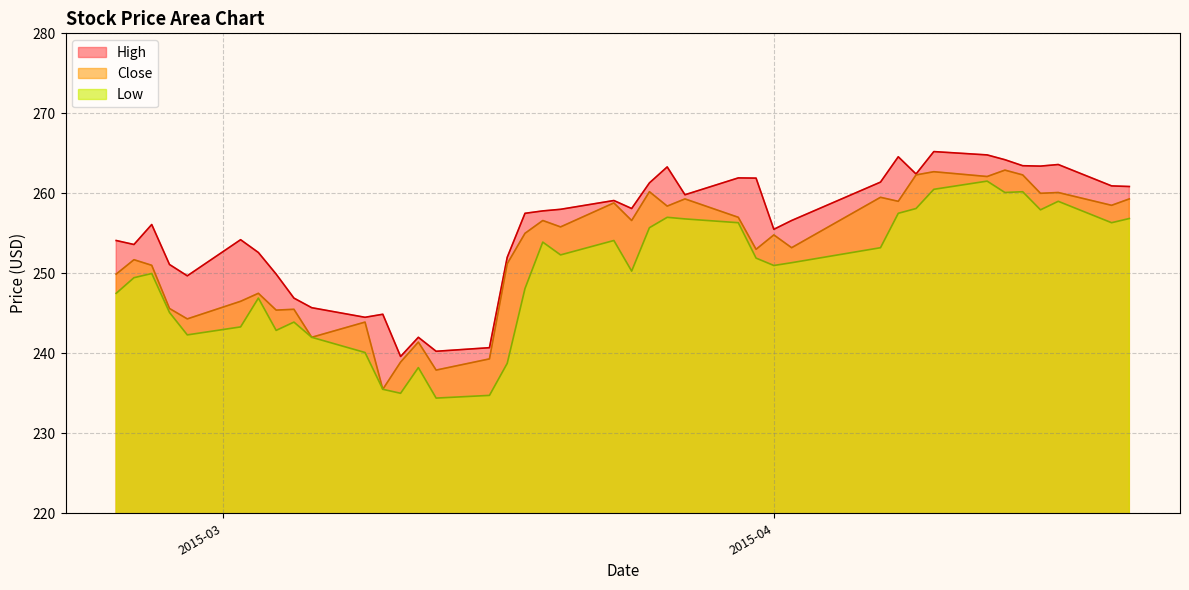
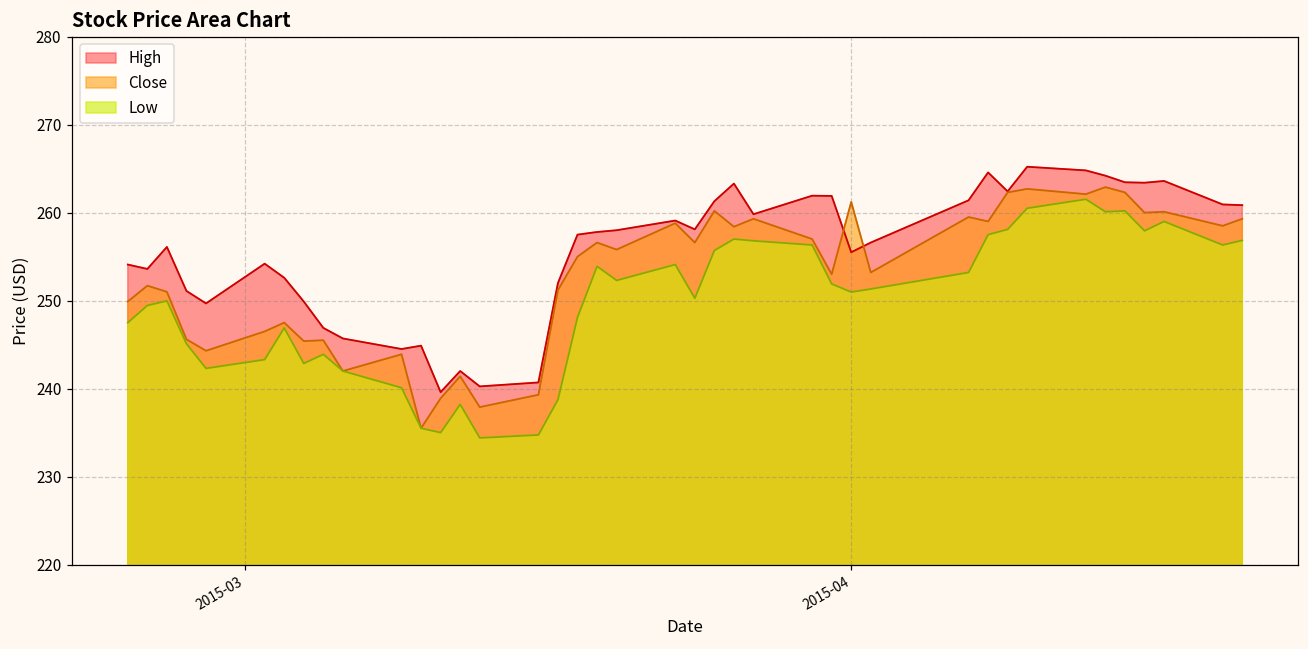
Close, 2015-04: 255 -> 261
